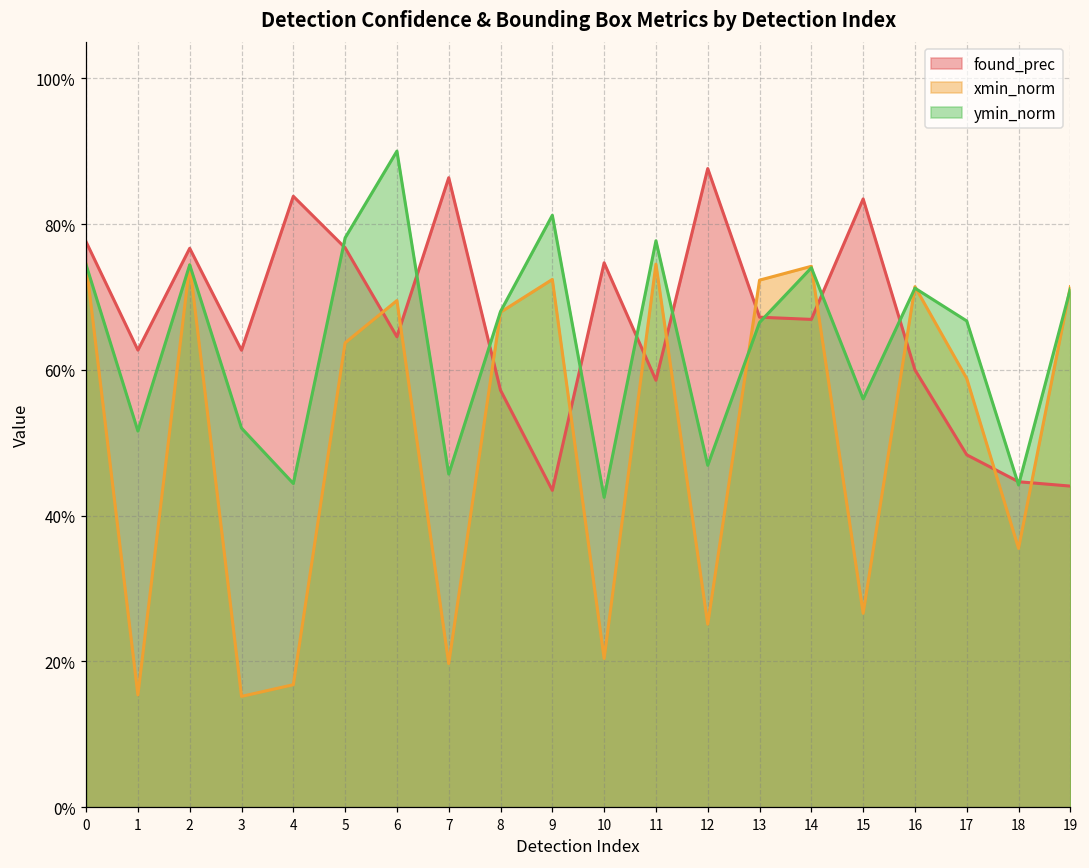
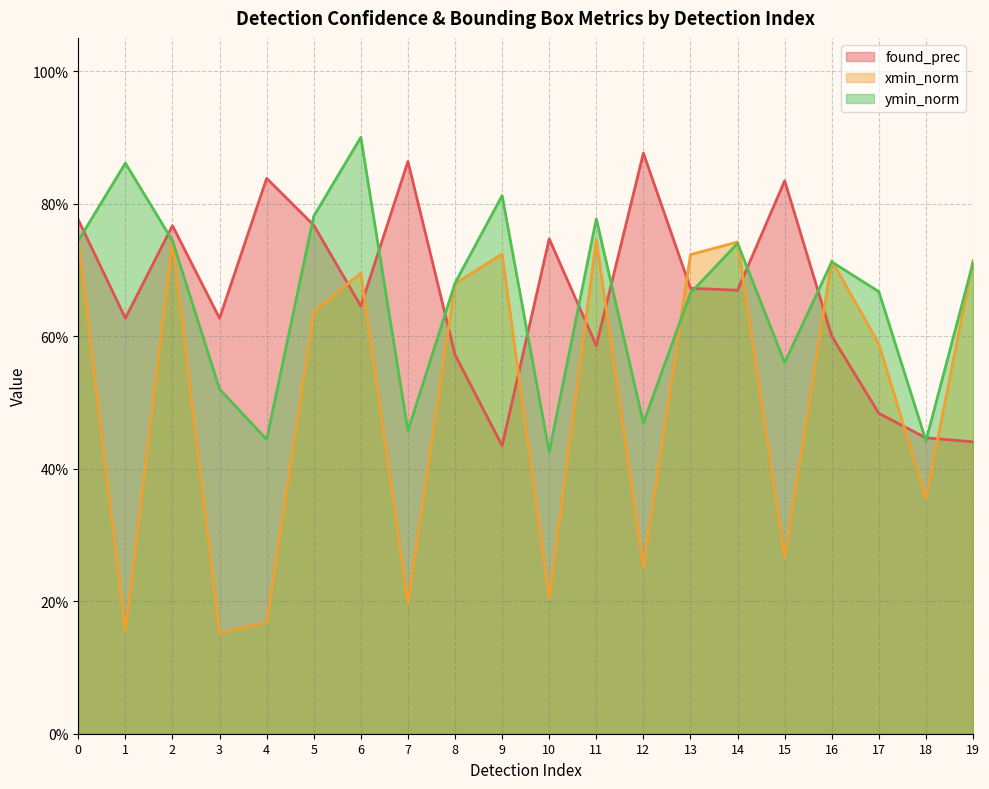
ymin_norm, 1: 52% -> 86%
